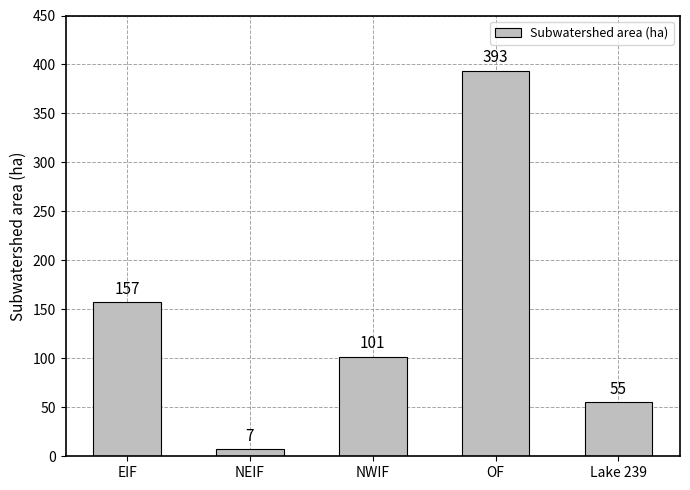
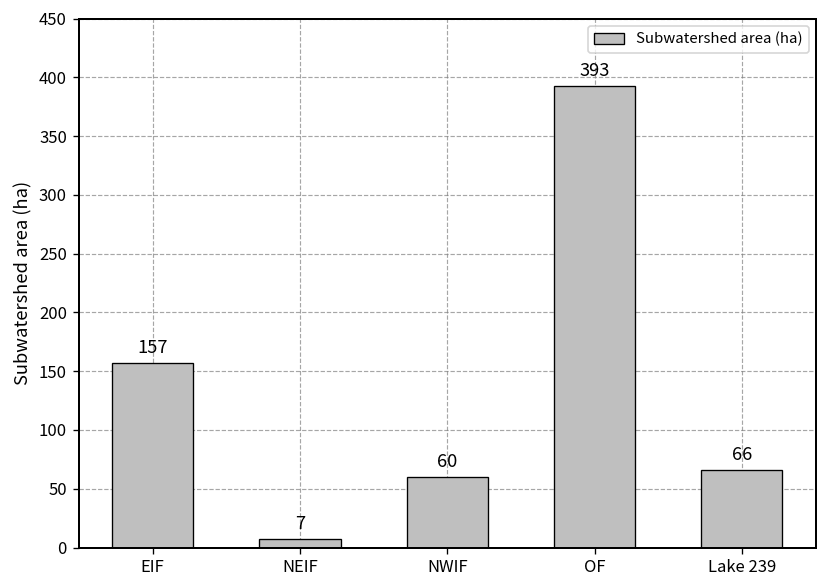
NWIF: 101 -> 60
Lake 239: 55 -> 66
